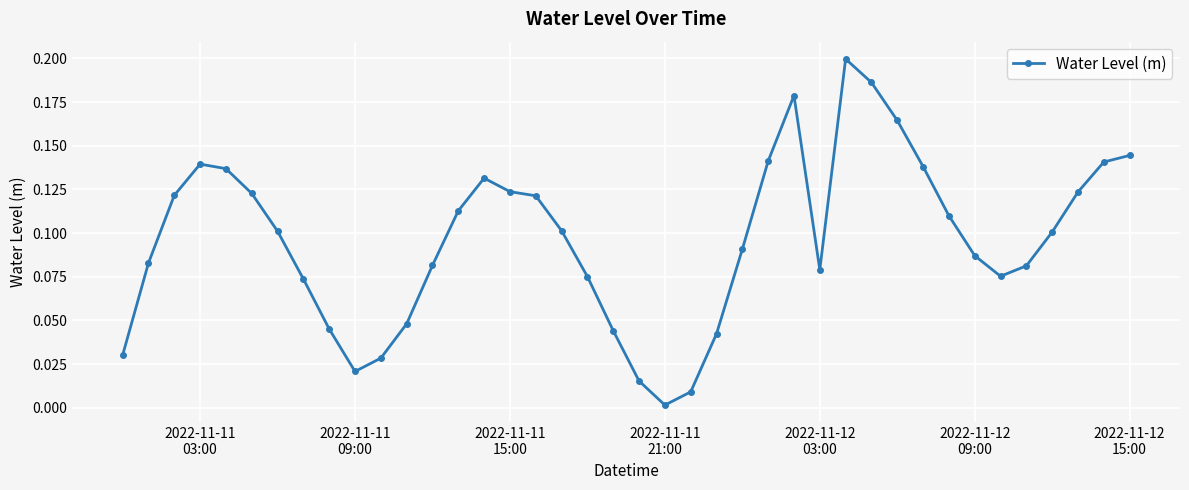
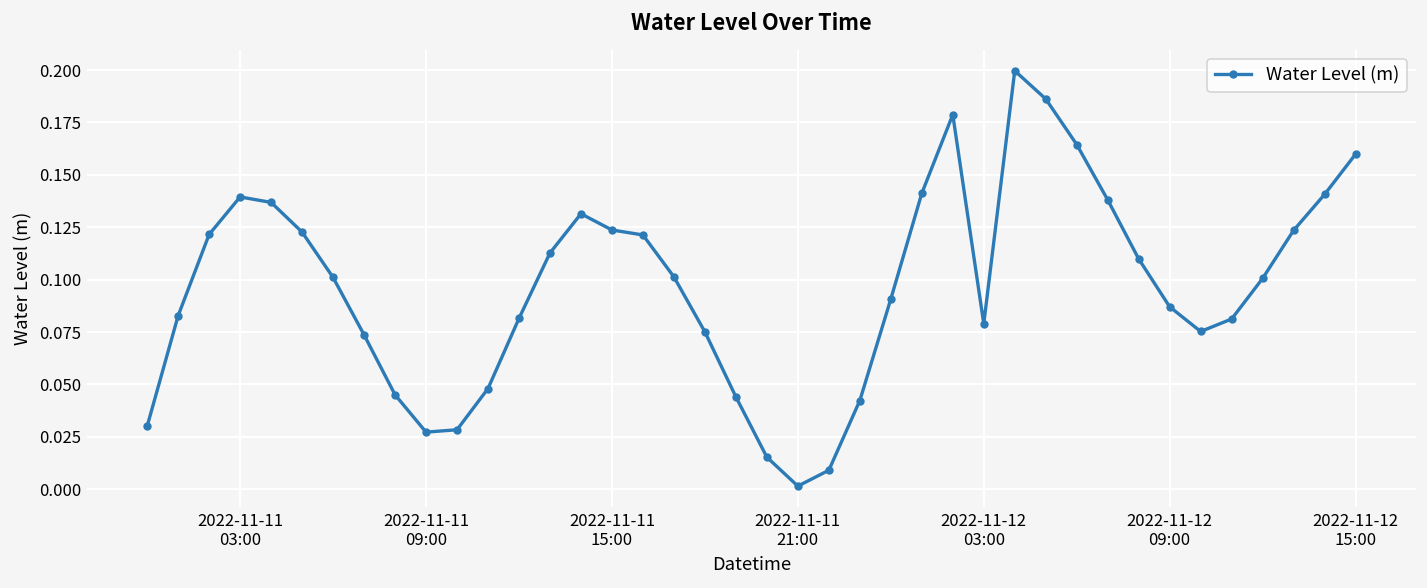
2022-11-11 09:00: 0.021 -> 0.027
2022-11-12 15:00: 0.144 -> 0.160
